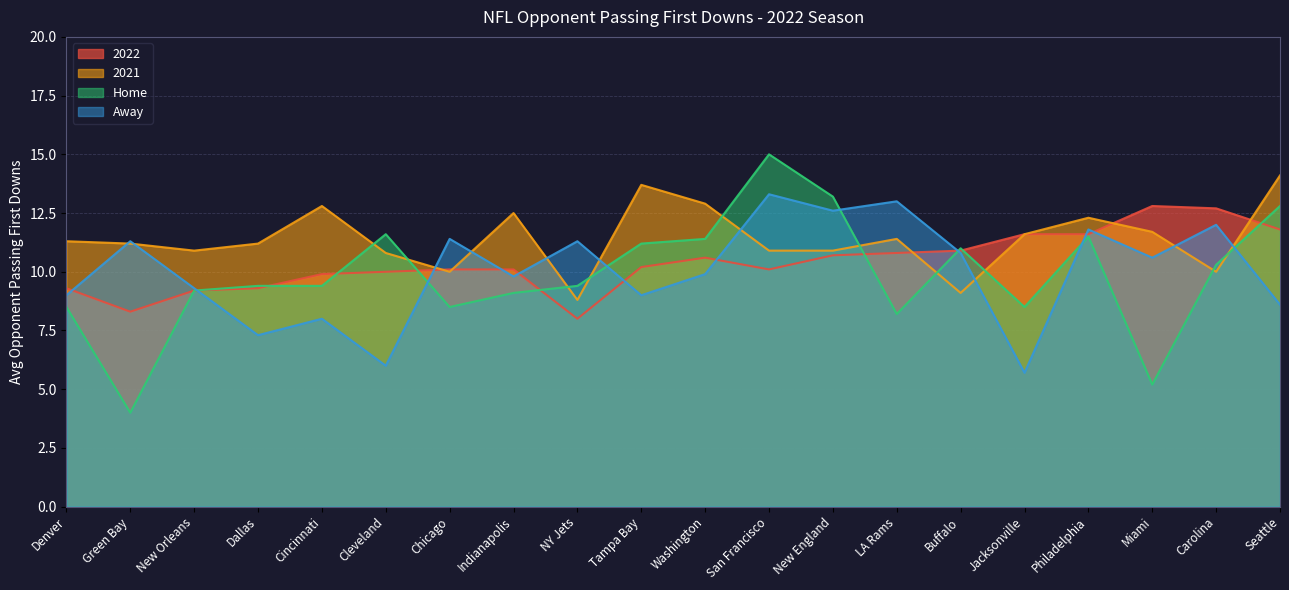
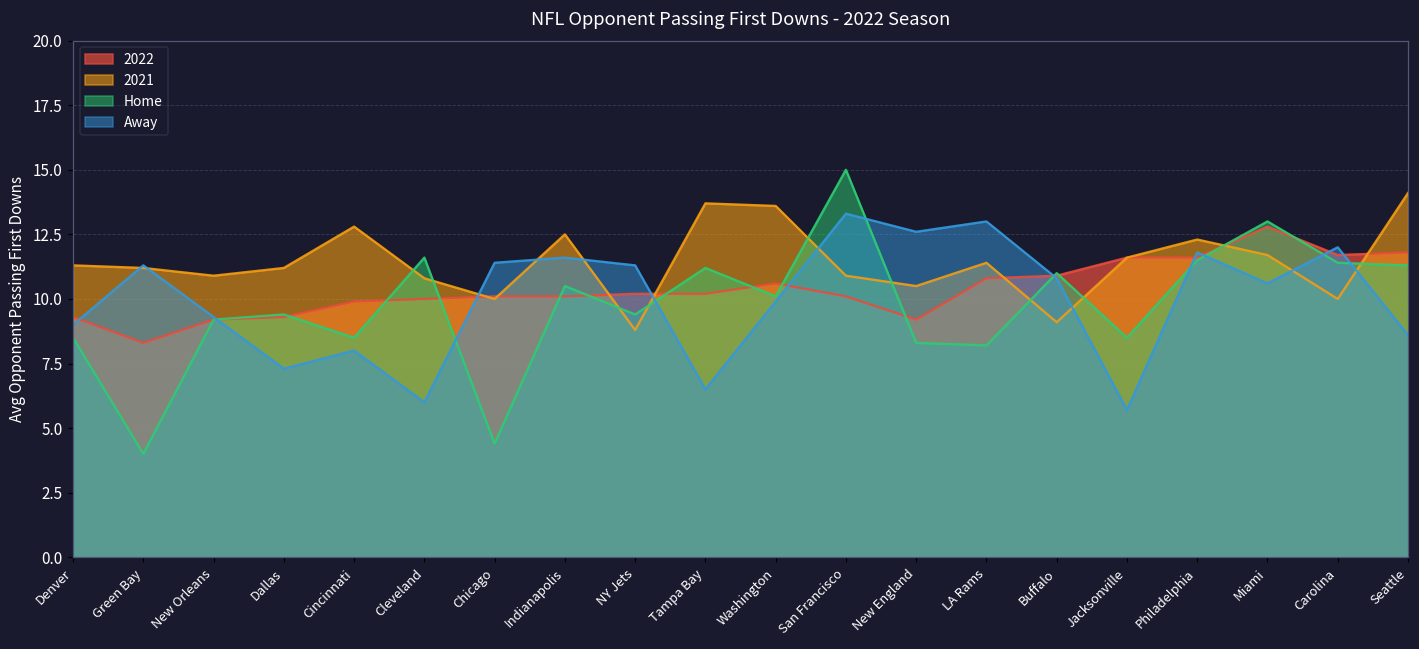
Home, Cincinnati: 9.4 -> 8.5
Home, Chicago: 8.5 -> 4.4
Home, Indianapolis: 9.1 -> 10.5
Away, Indianapolis: 9.8 -> 11.6
2022, NY Jets: 8.0 -> 10.2
Away, Tampa Bay: 9.0 -> 6.5
2021, Washington: 12.9 -> 13.6
Home, Washington: 11.4 -> 10.1
2022, New England: 10.7 -> 9.2
2021, New England: 10.9 -> 10.5
Home, New England: 13.2 -> 8.3
Home, Miami: 5.2 -> 13.0
2022, Carolina: 12.7 -> 11.7
Home, Carolina: 10.3 -> 11.4
Home, Seattle: 12.8 -> 11.3
